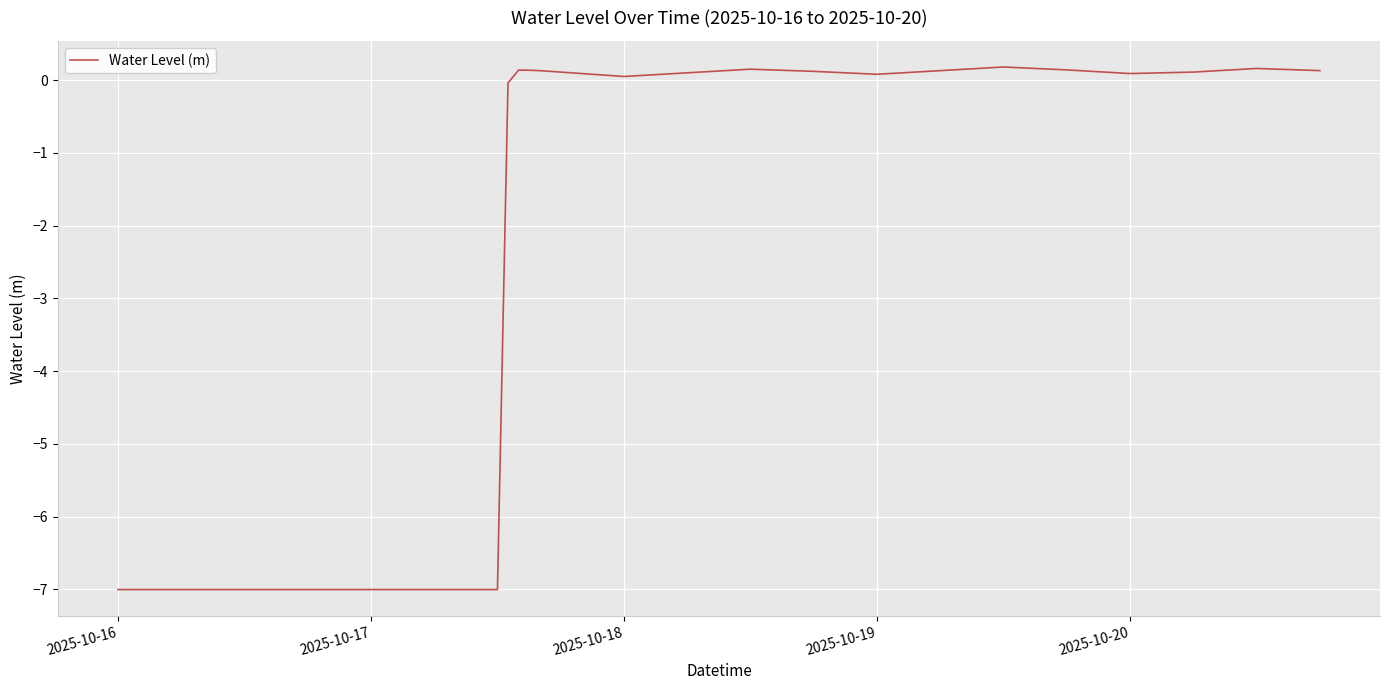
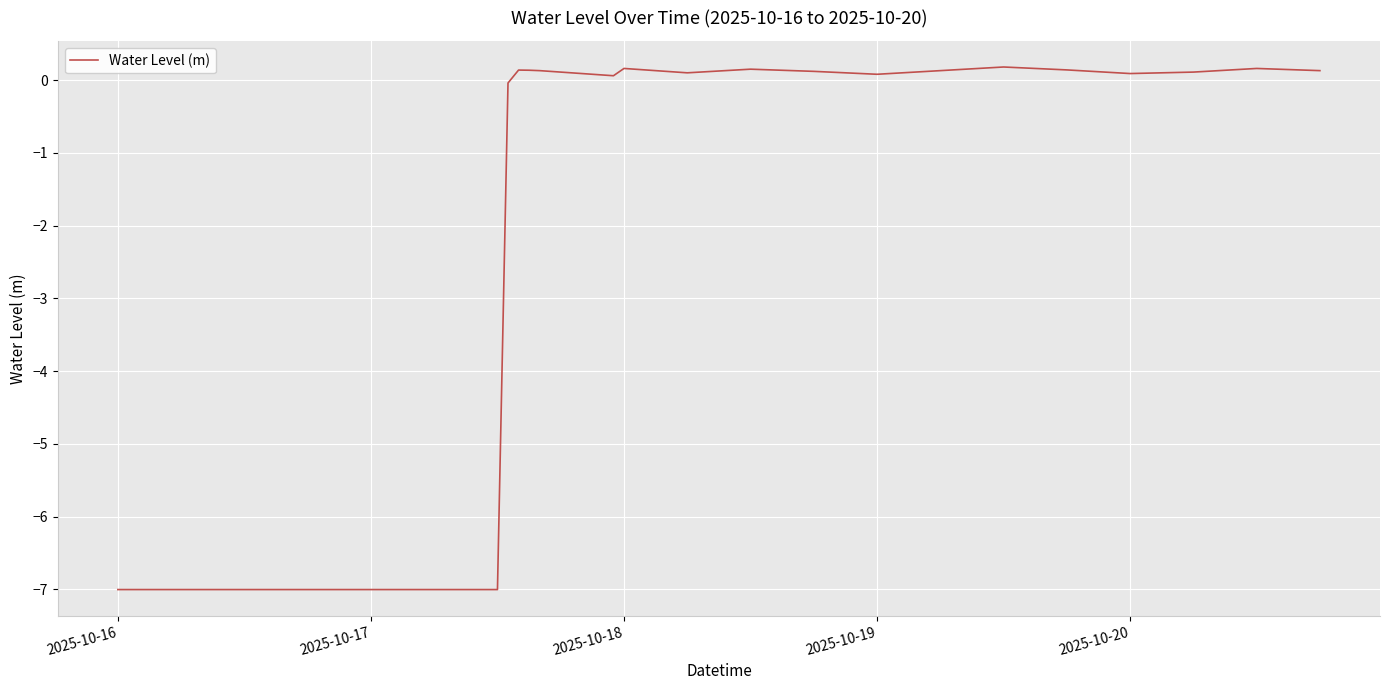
2025-10-18: 0.1 -> 0.2
